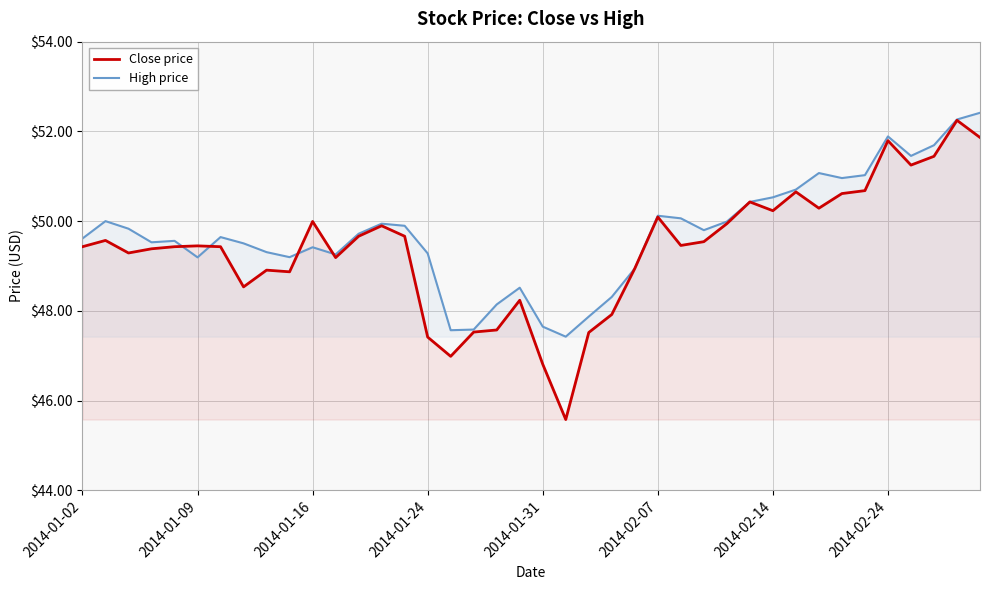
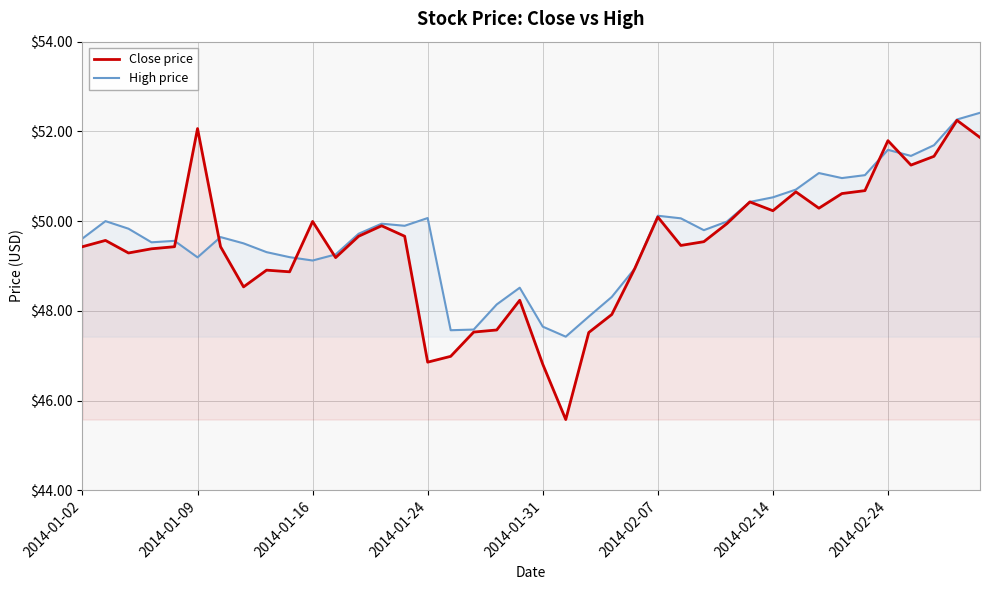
Close price, 2014-01-09: $49.4 -> $52.1
High price, 2014-01-16: $49.4 -> $49.1
Close price, 2014-01-24: $47.4 -> $46.9
High price, 2014-01-24: $49.3 -> $50.1
High price, 2014-02-24: $51.9 -> $51.6
